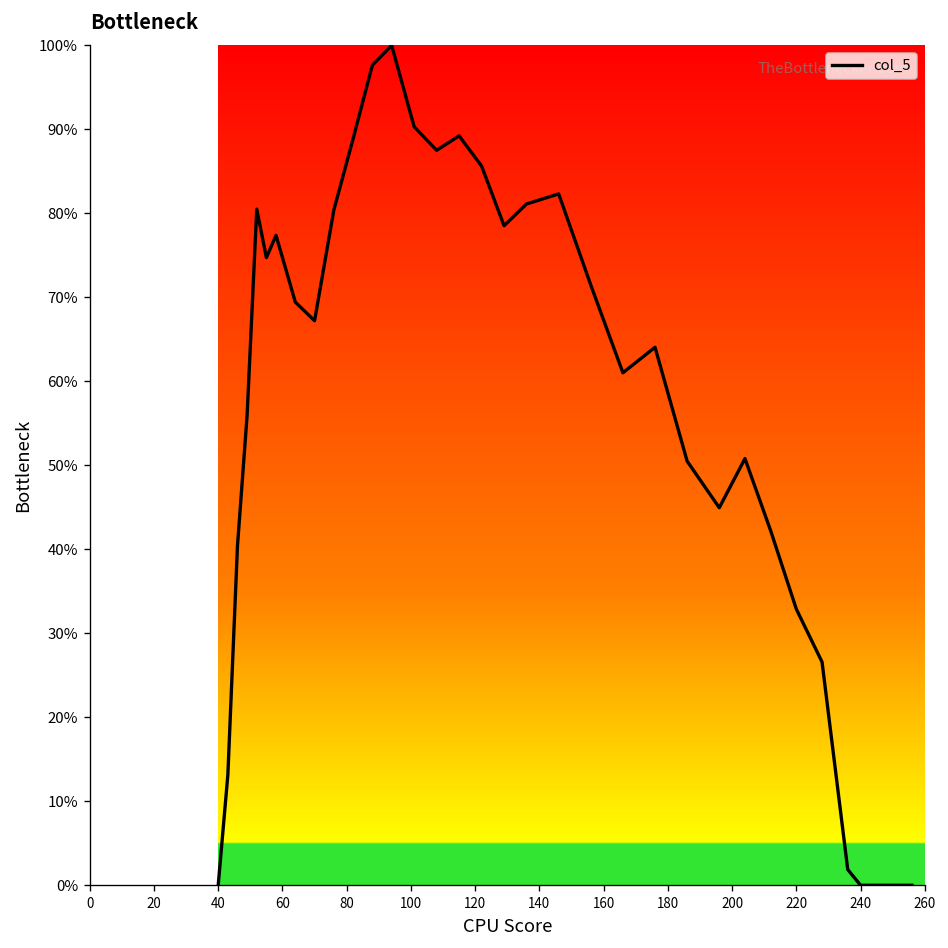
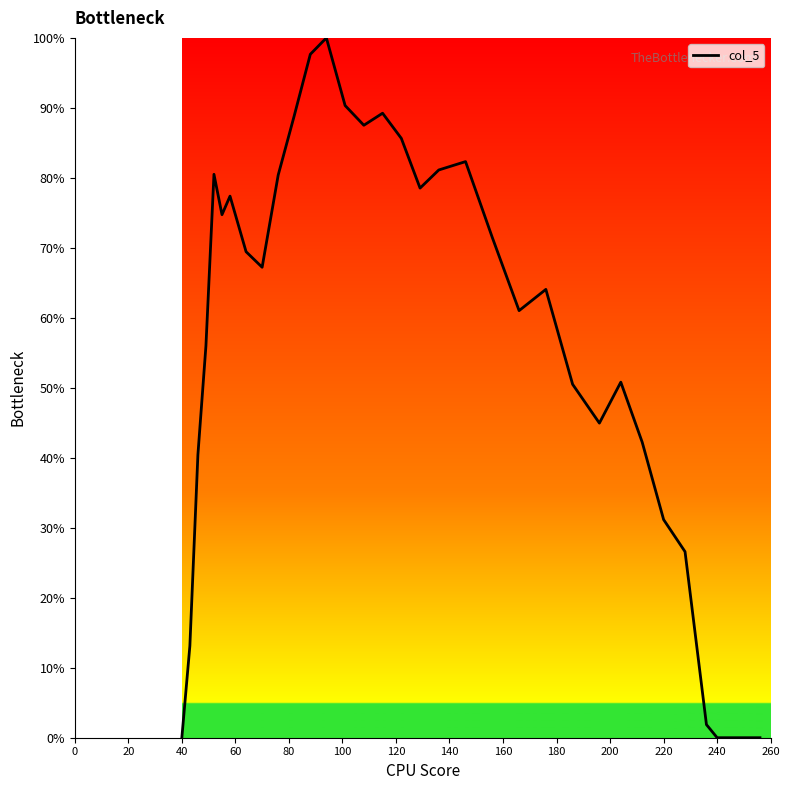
220: 33% -> 31%
